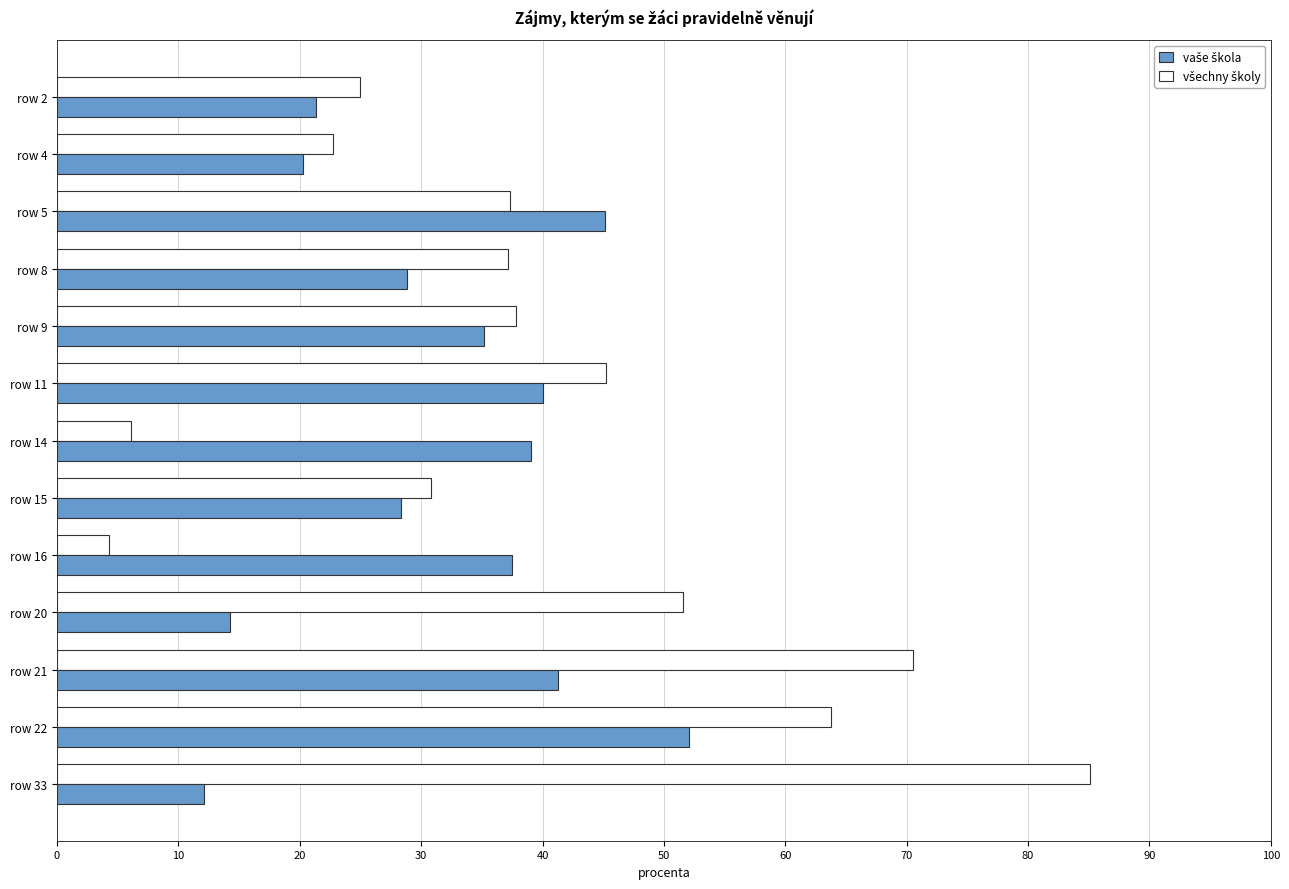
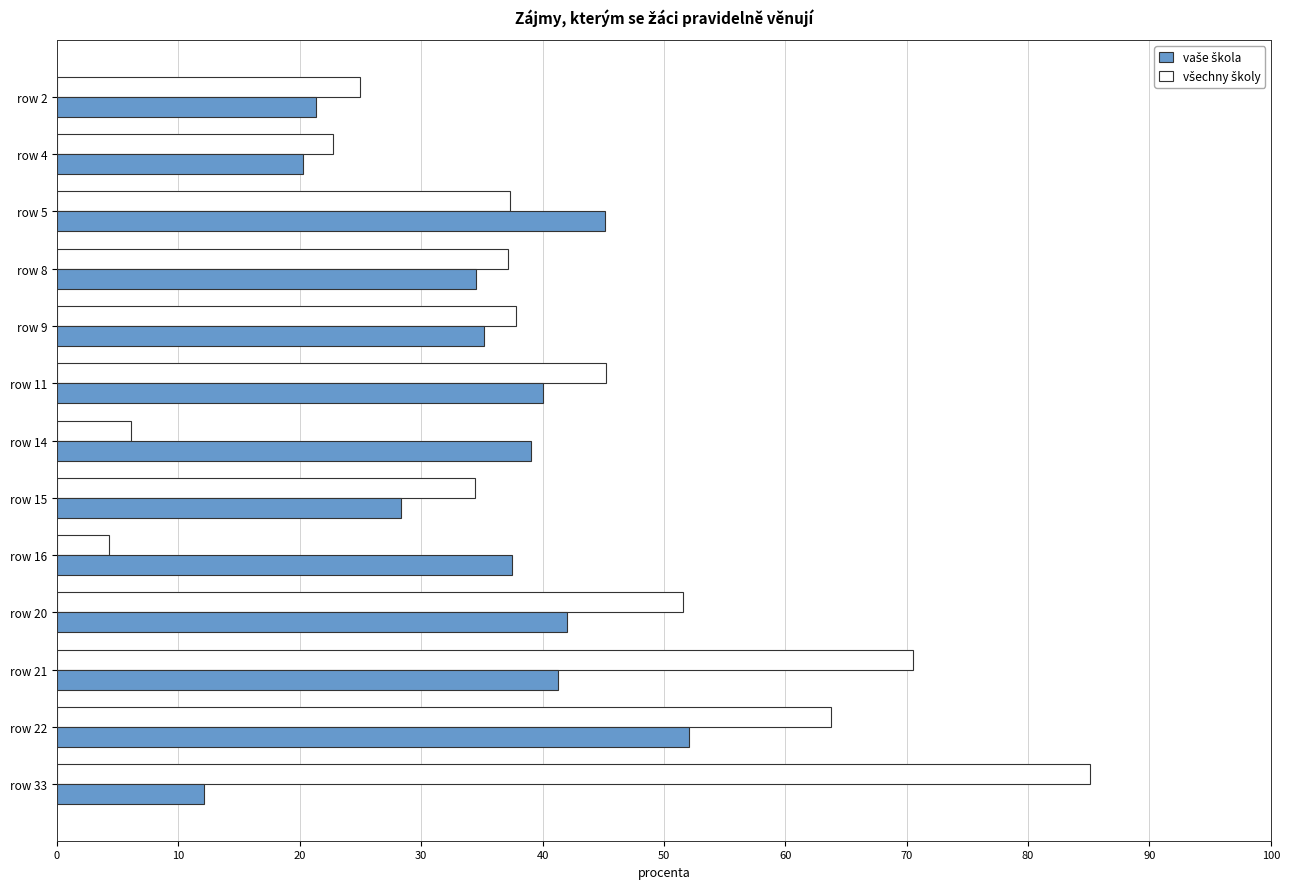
vaše škola, row 8: 28.8 -> 34.5
všechny školy, row 15: 30.8 -> 34.4
vaše škola, row 20: 14.2 -> 42.0
